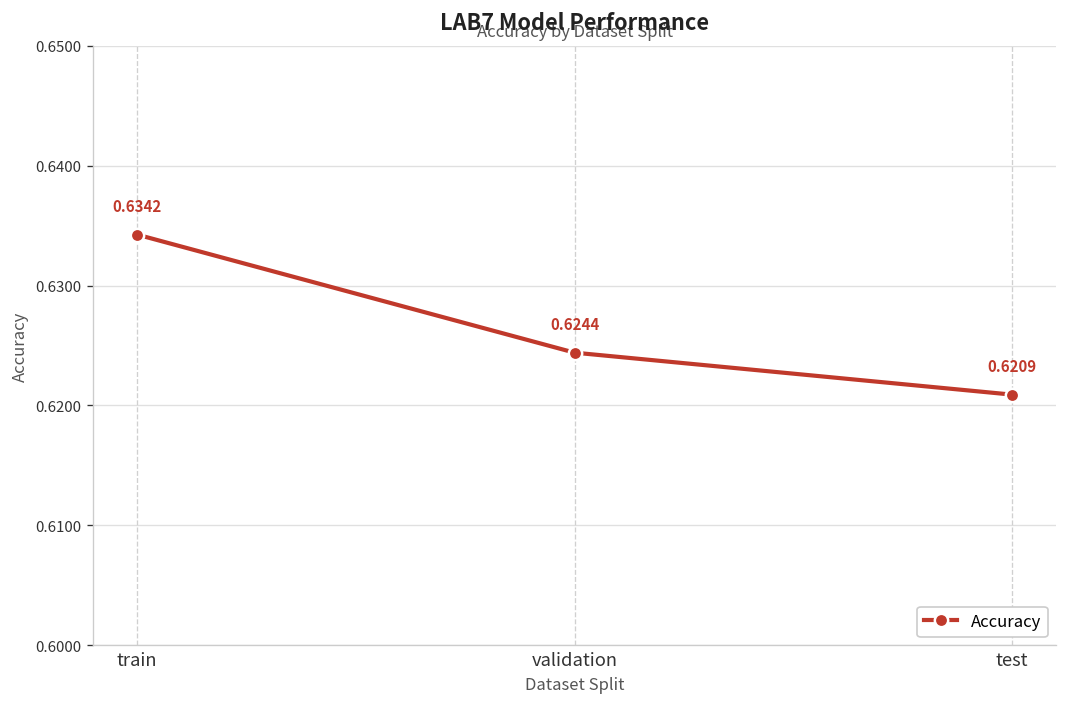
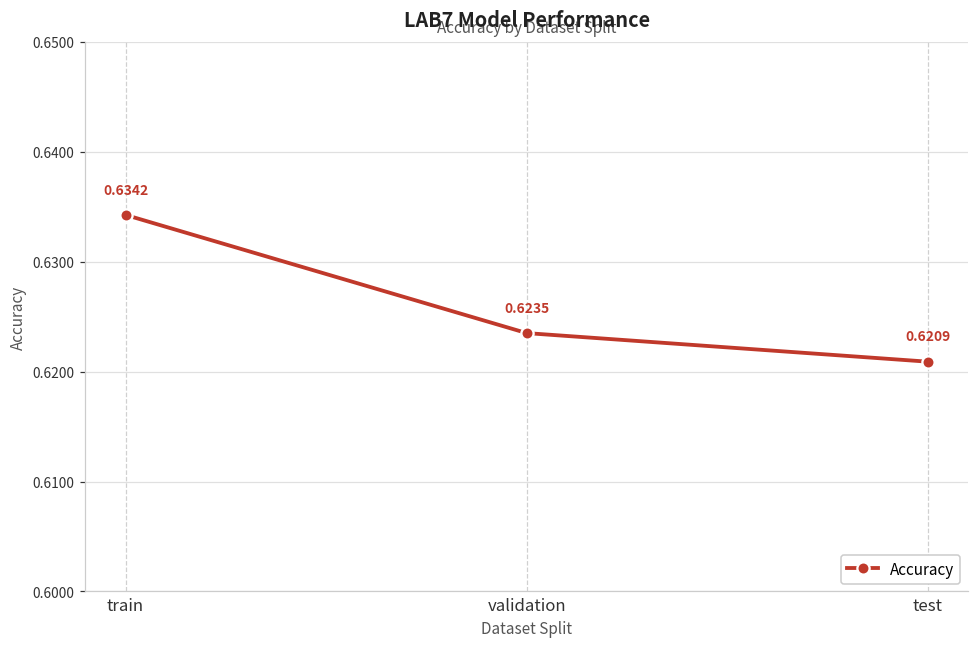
validation: 0.6244 -> 0.6235
